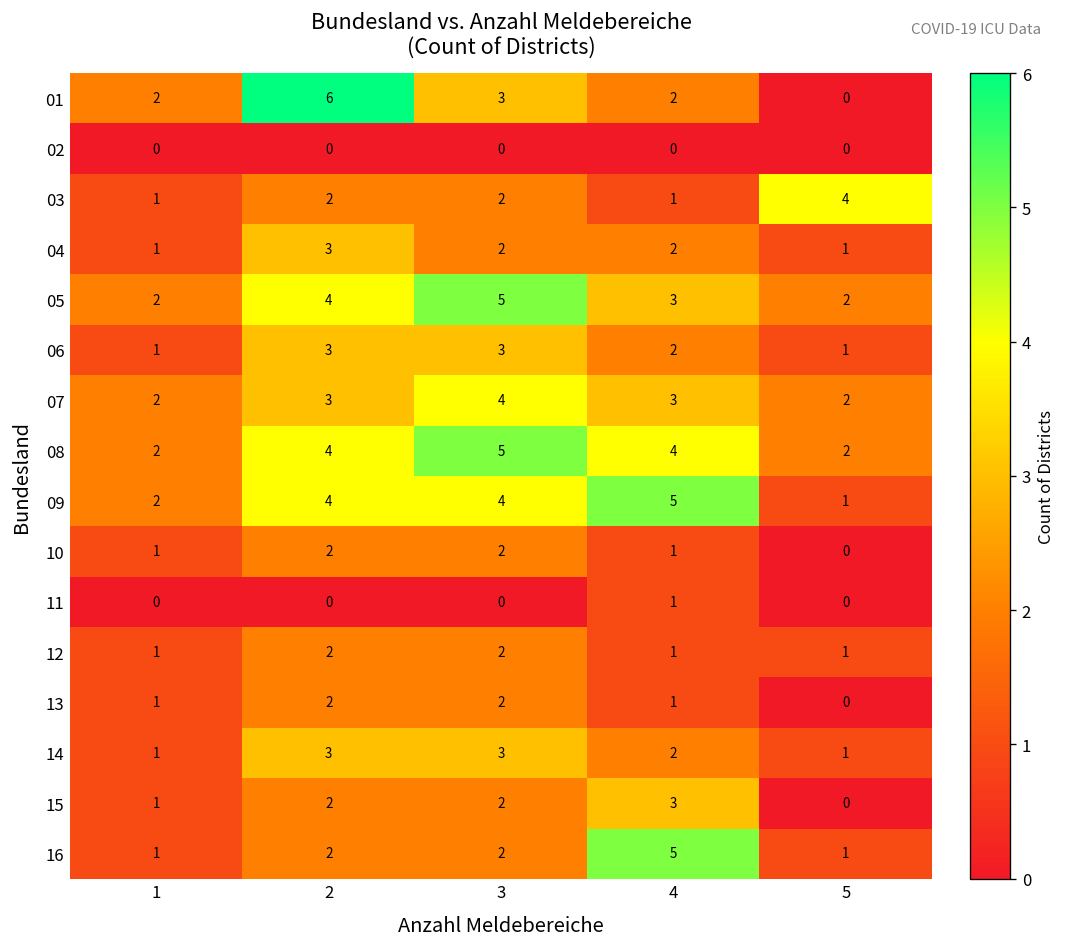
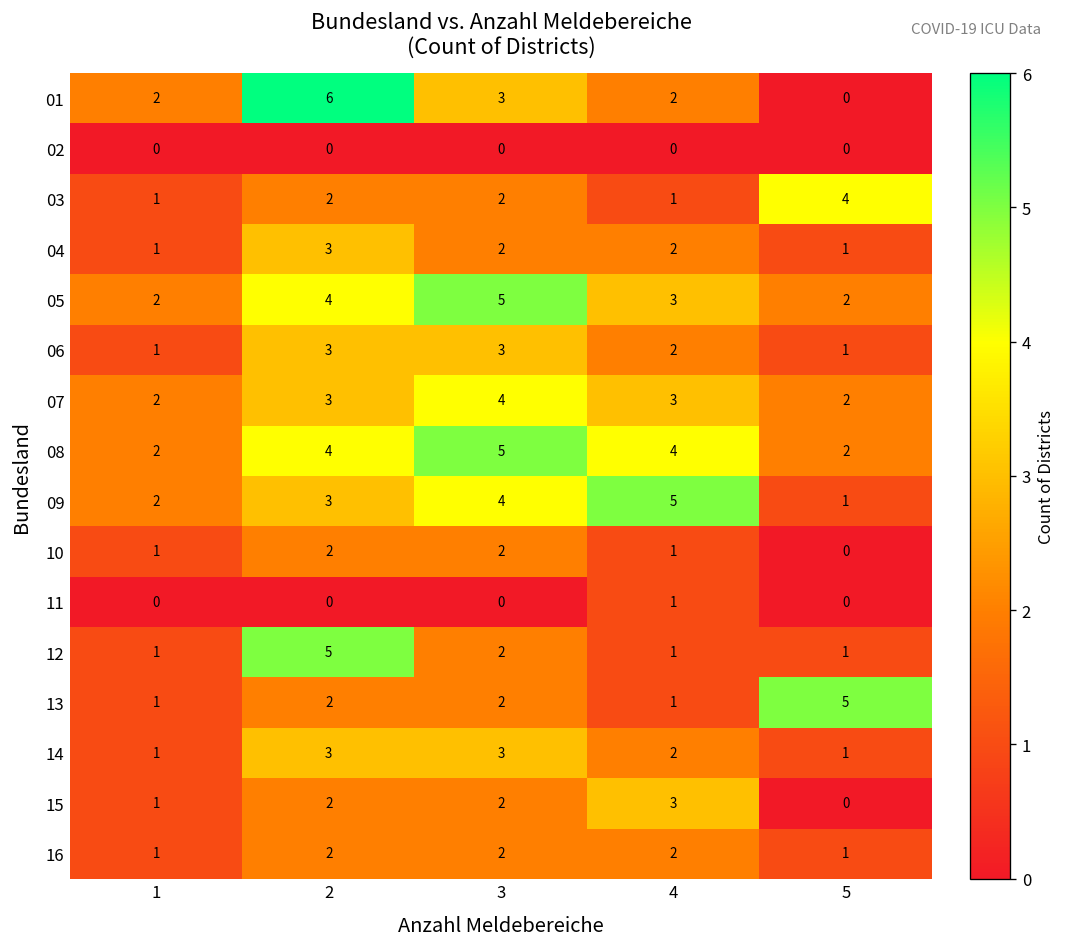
09, 2: 4 -> 3
12, 2: 2 -> 5
13, 5: 0 -> 5
16, 4: 5 -> 2
